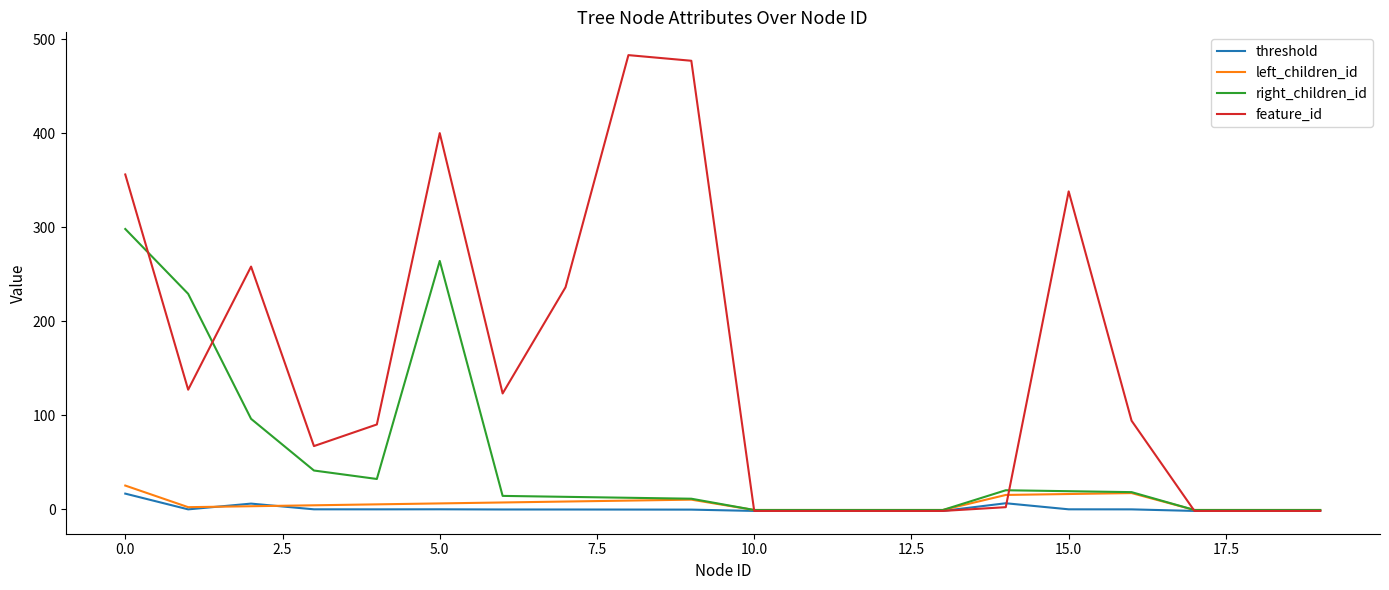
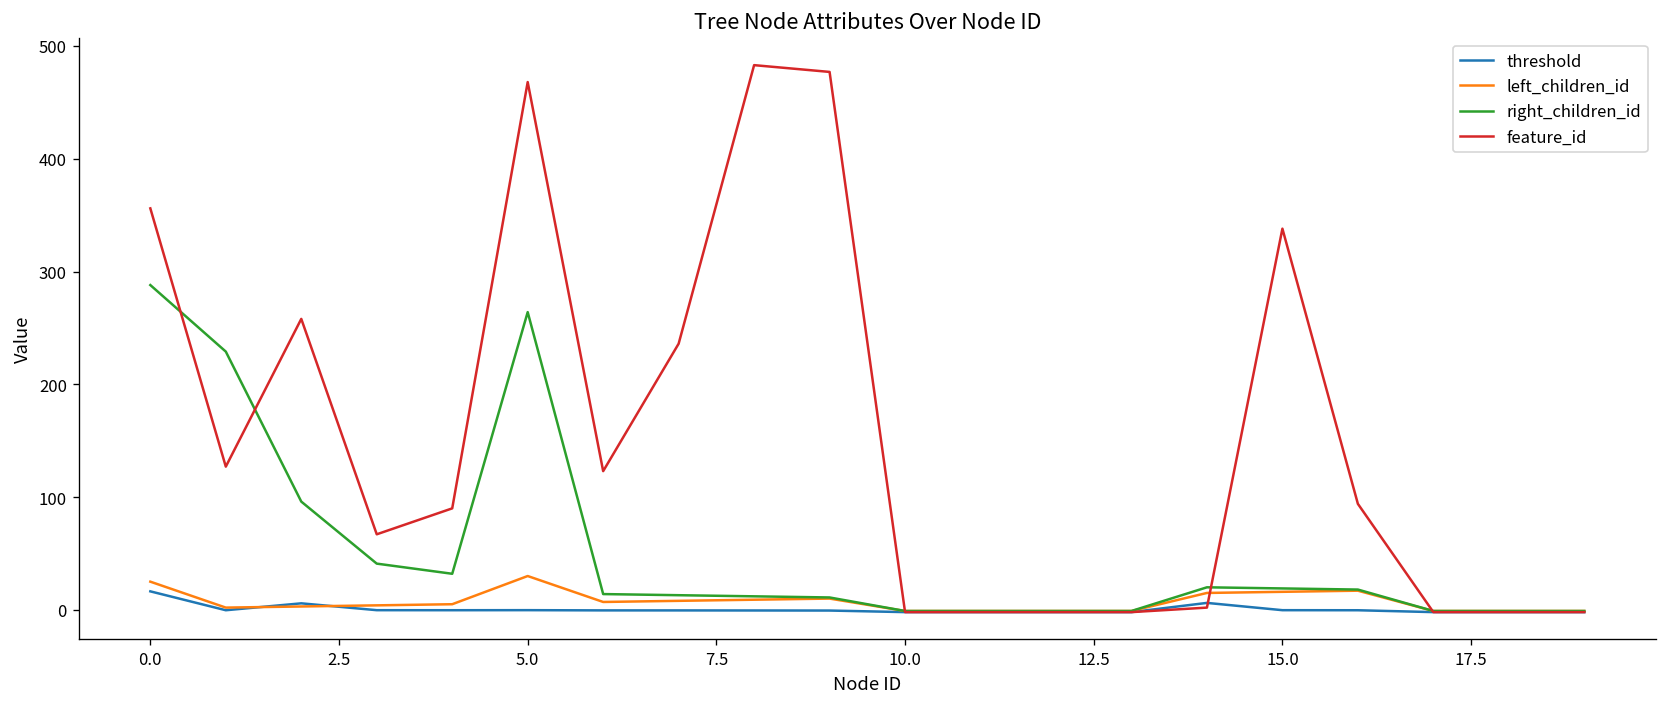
right_children_id, 0.0: 300 -> 290
left_children_id, 5.0: 10 -> 30
feature_id, 5.0: 400 -> 470
